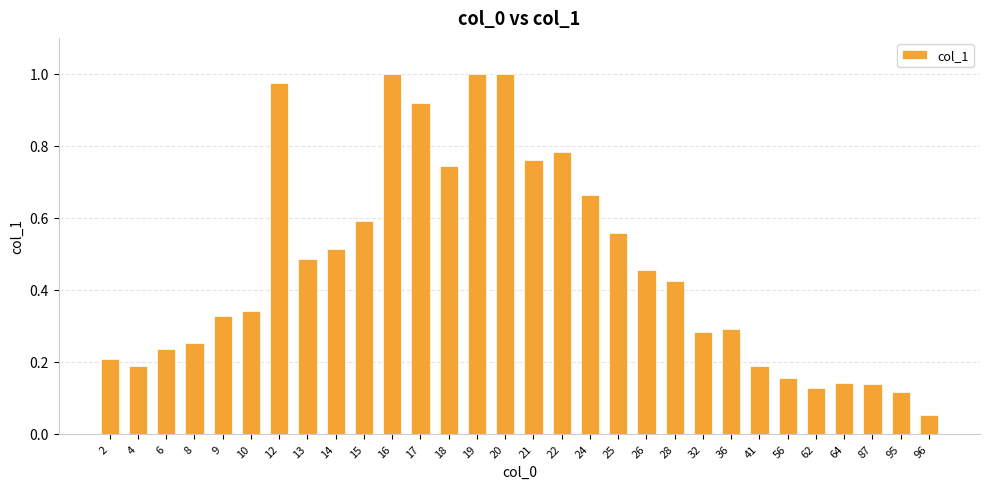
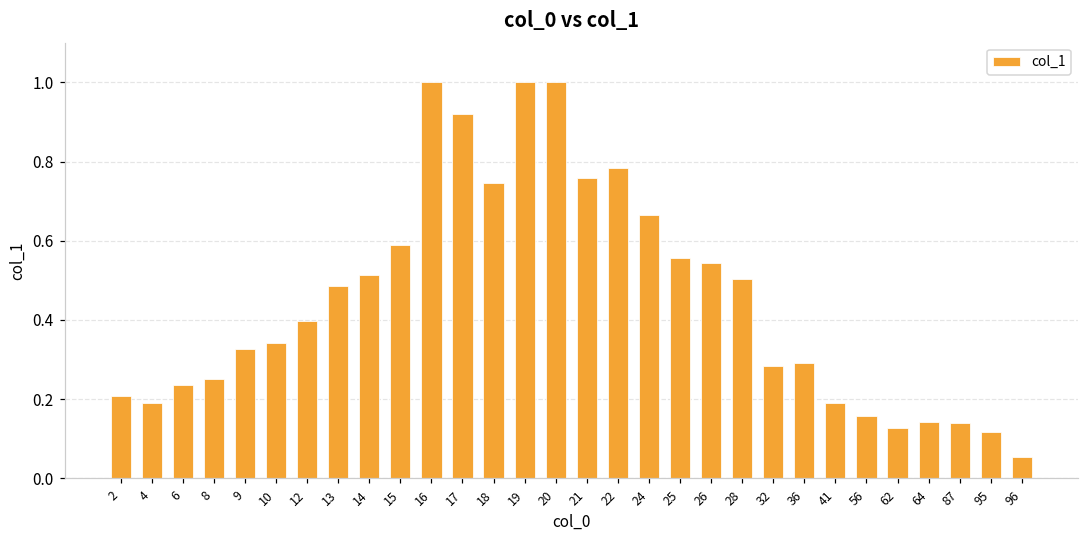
12: 0.97 -> 0.40
26: 0.46 -> 0.54
28: 0.43 -> 0.50
